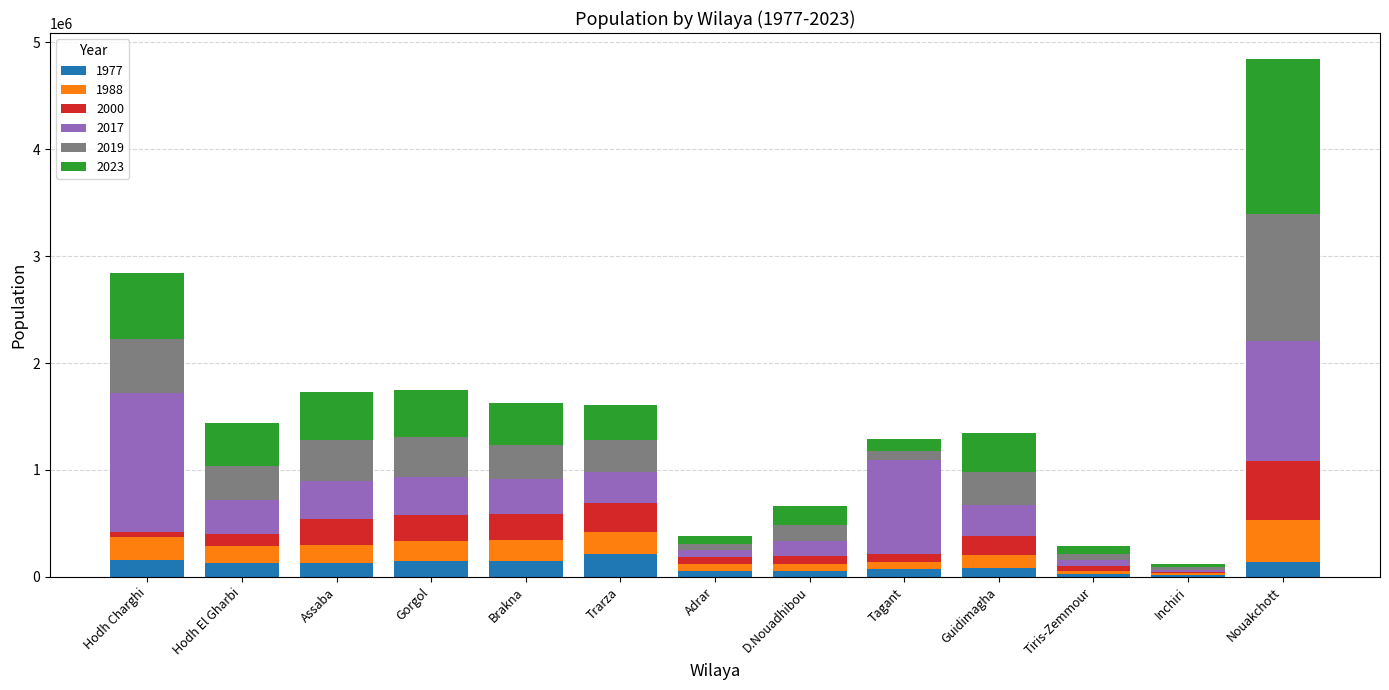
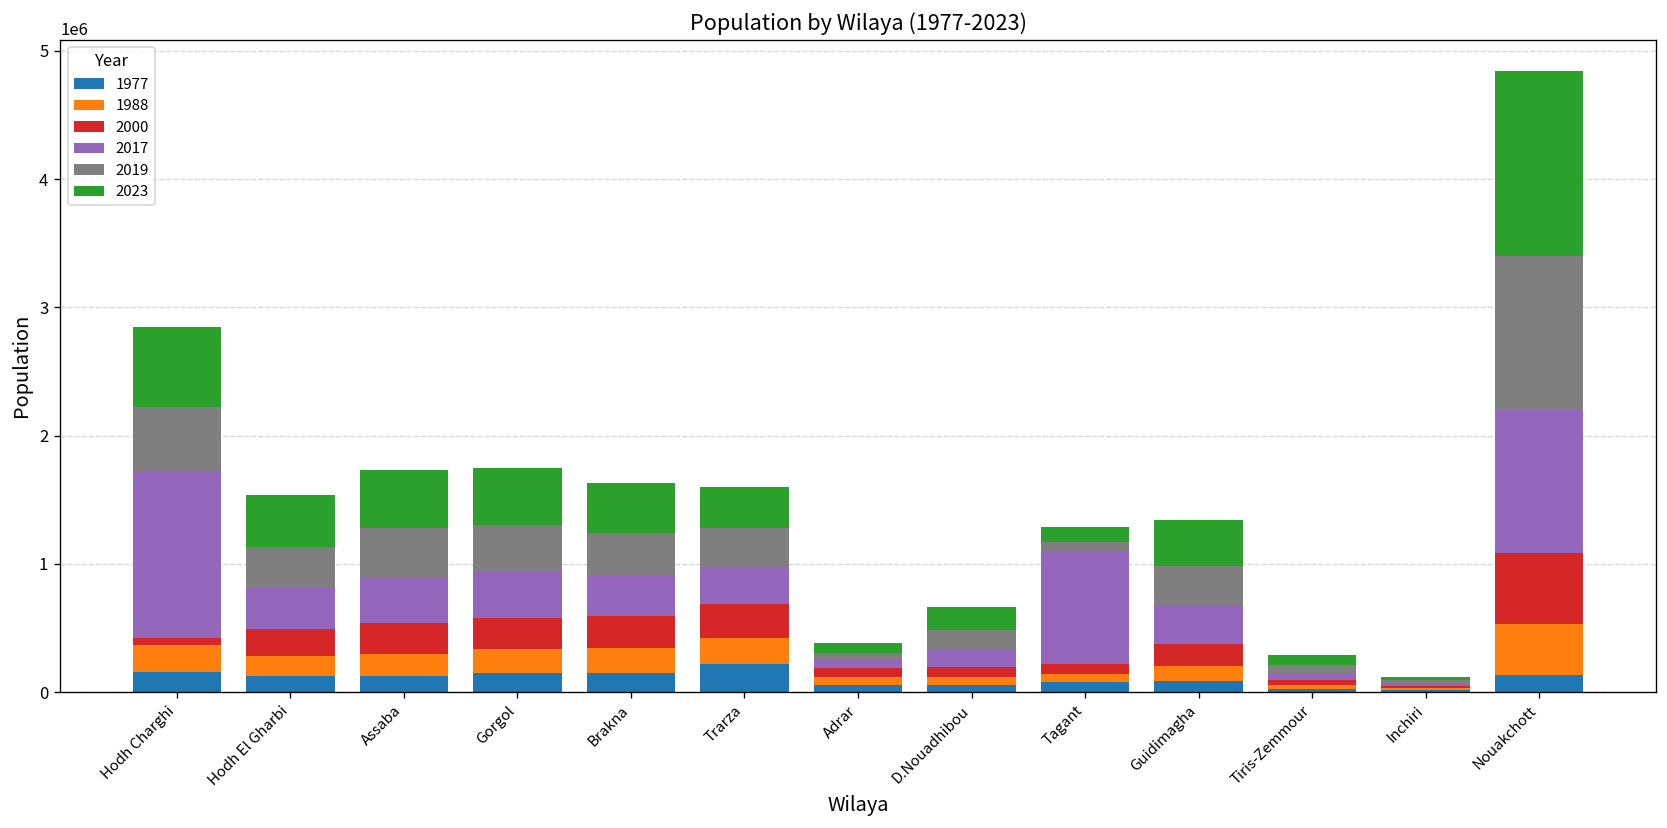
2000, Hodh El Gharbi: 120000 -> 210000
